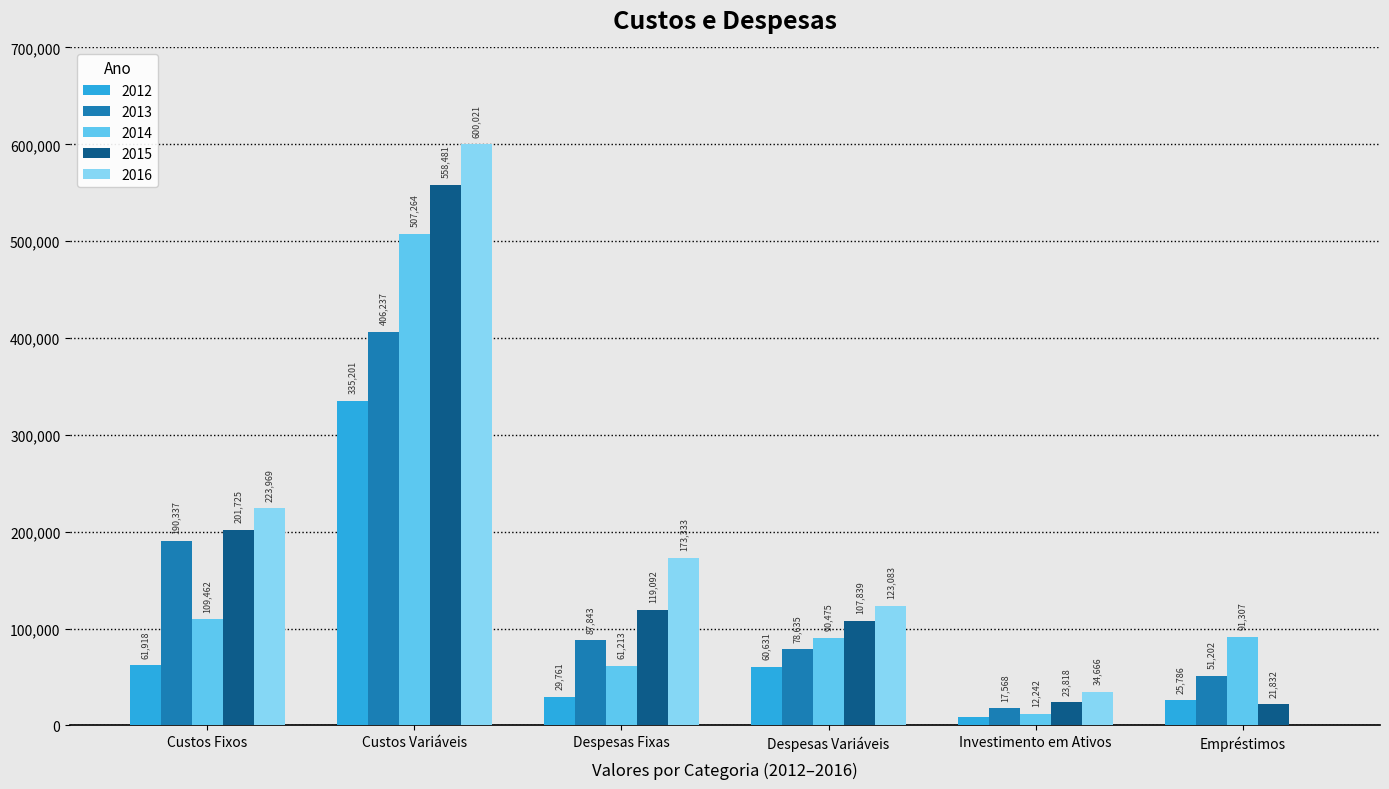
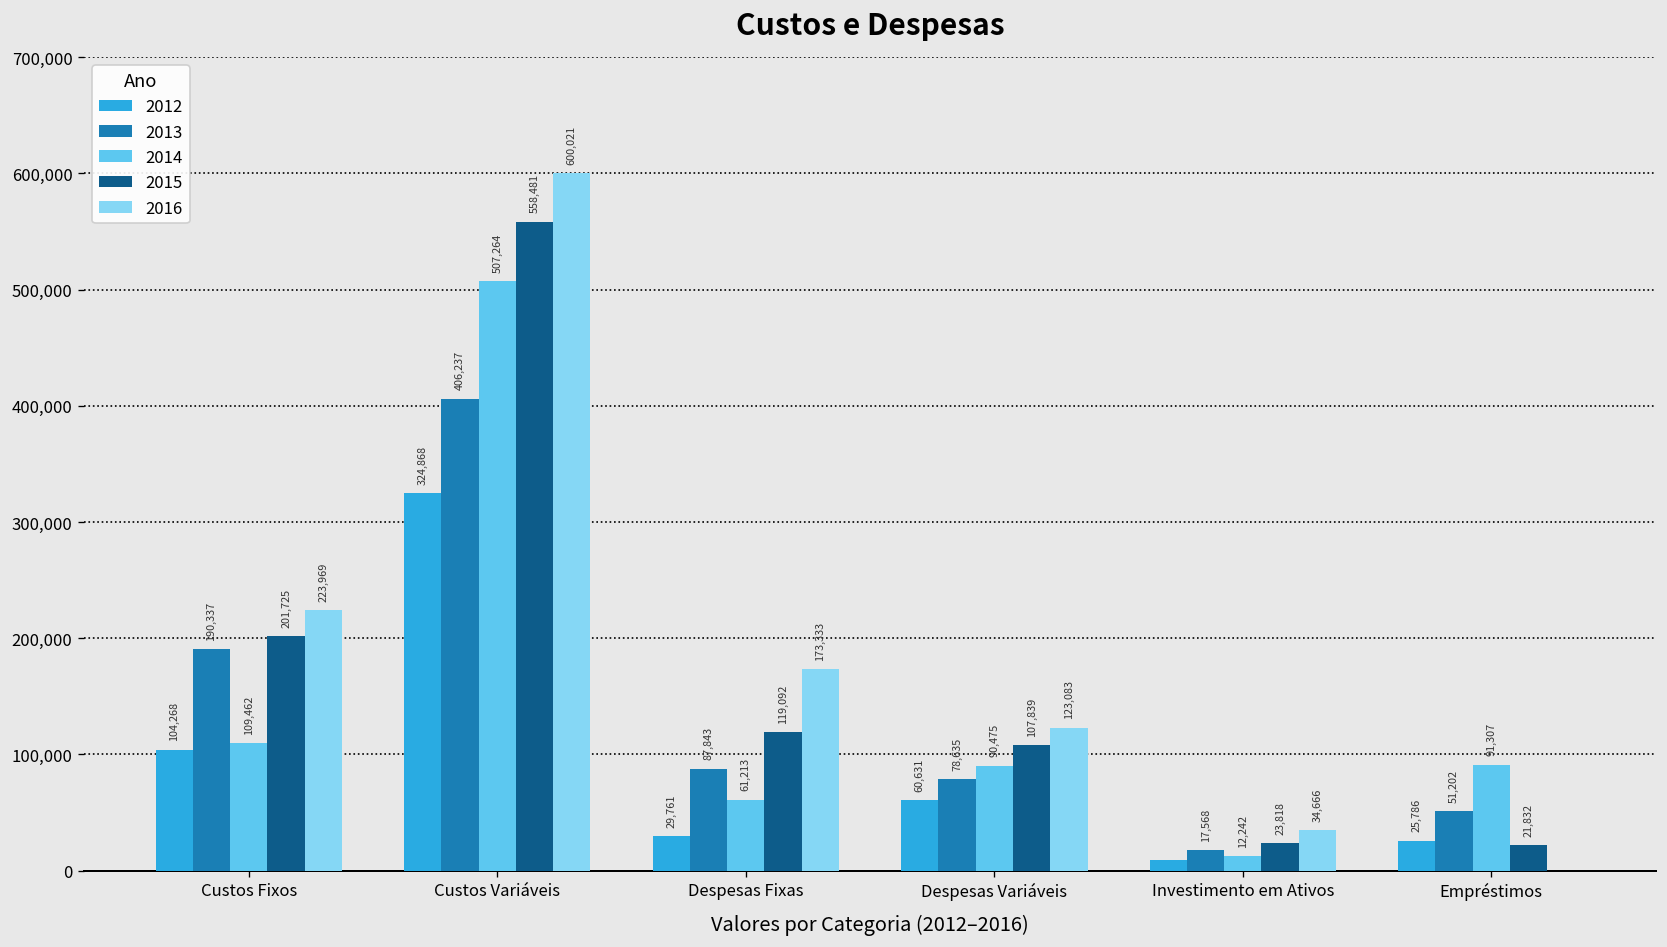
2012, Custos Fixos: 61,918 -> 104,268
2012, Custos Variáveis: 335,201 -> 324,868
